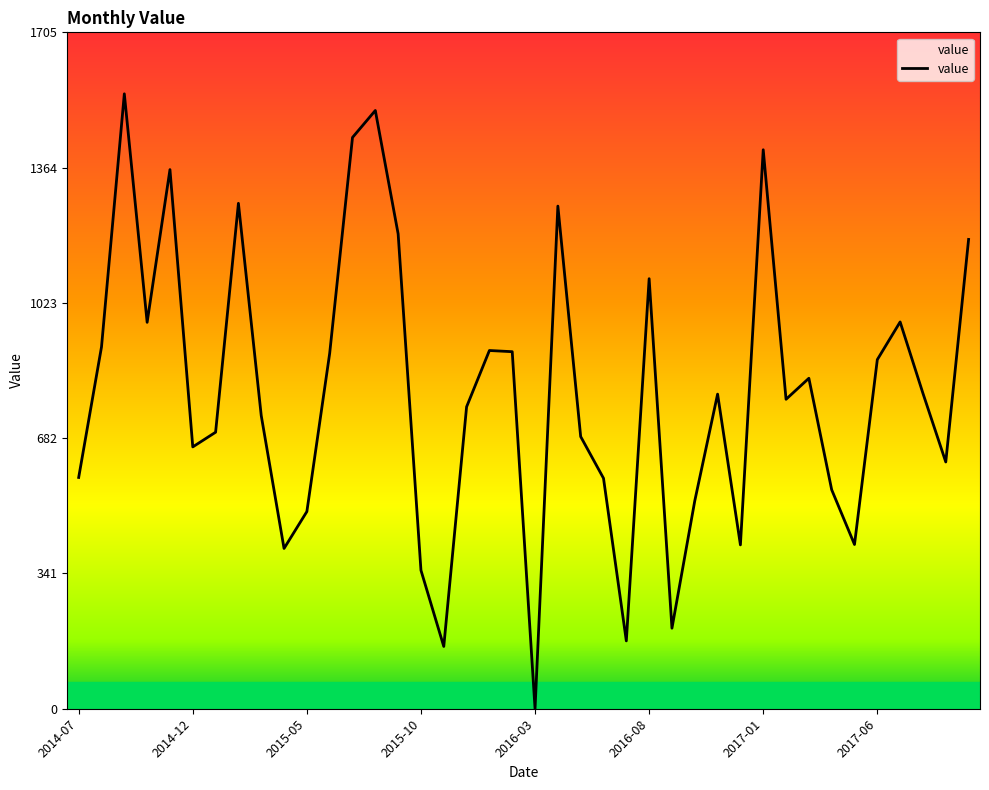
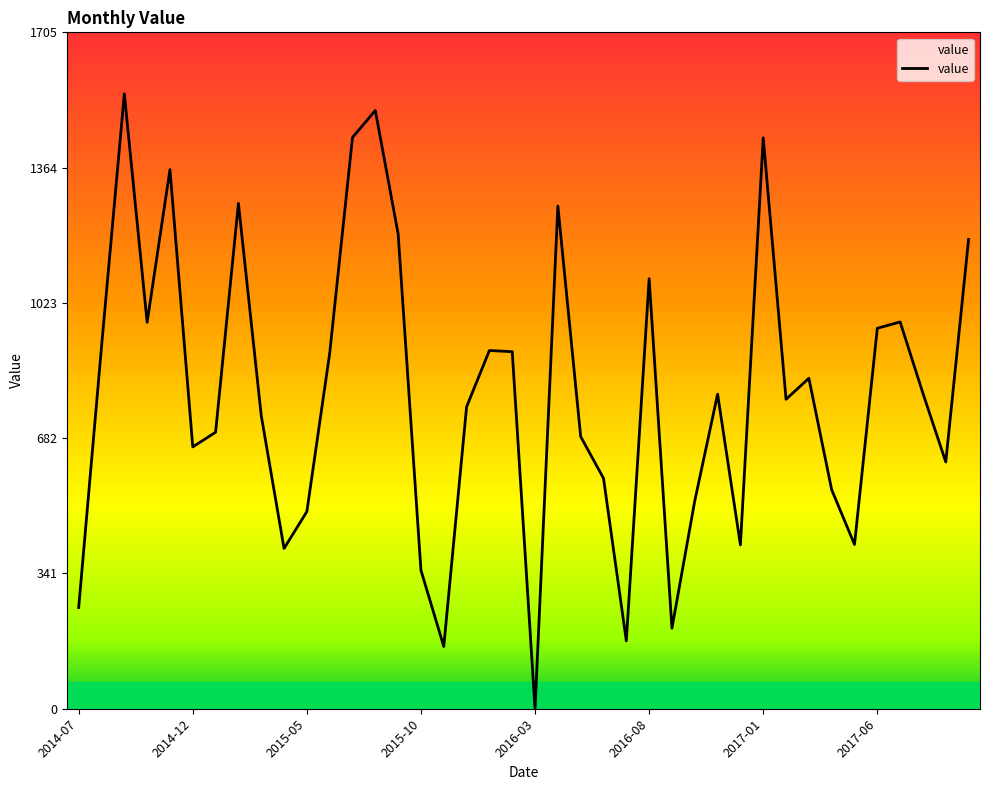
2014-07: 580 -> 260
2017-01: 1410 -> 1440
2017-06: 880 -> 960
